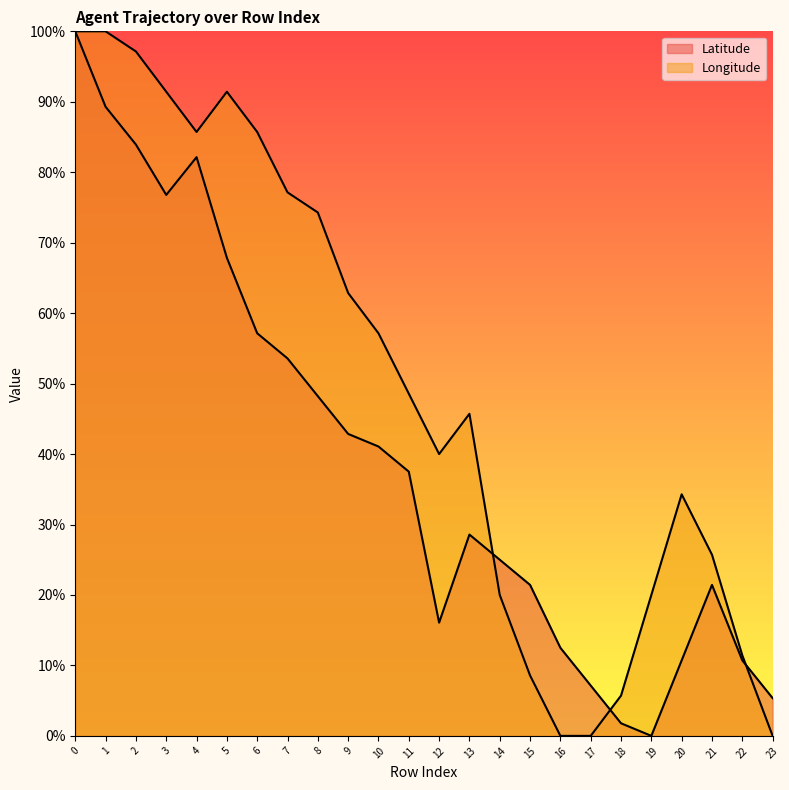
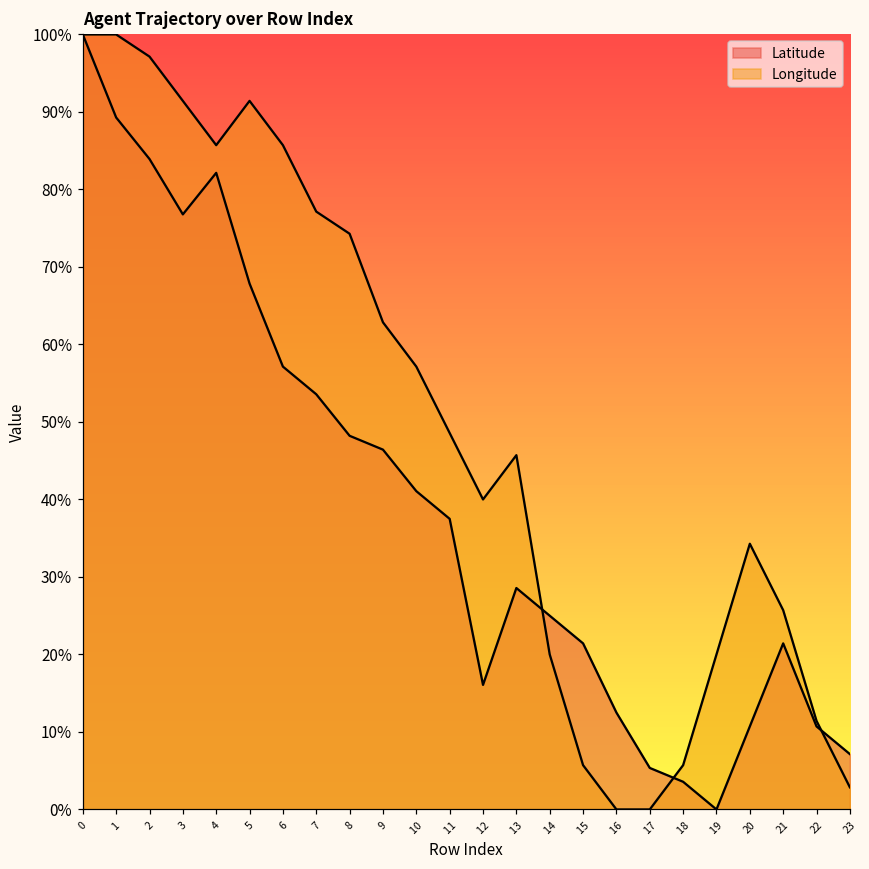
Latitude, 9: 43% -> 46%
Longitude, 15: 9% -> 6%
Latitude, 17: 7% -> 5%
Latitude, 18: 2% -> 4%
Latitude, 23: 5% -> 7%
Longitude, 23: 0% -> 3%
